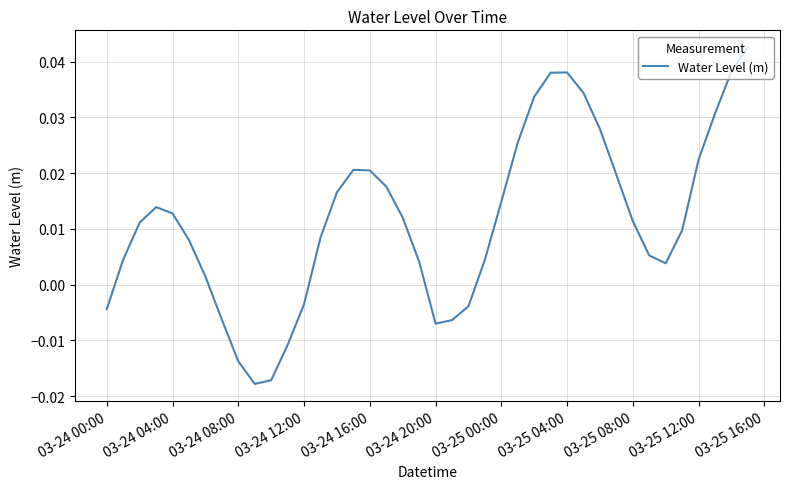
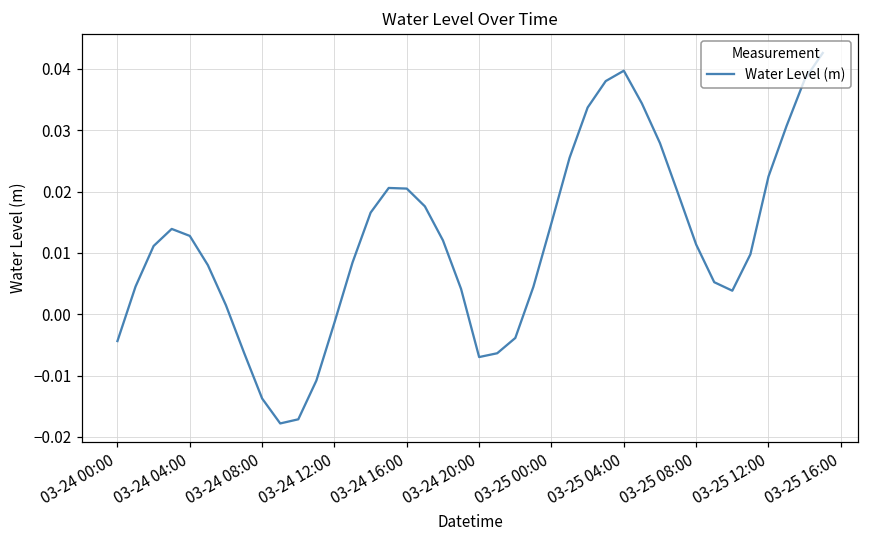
03-24 12:00: -0.004 -> -0.001
03-25 04:00: 0.038 -> 0.040
